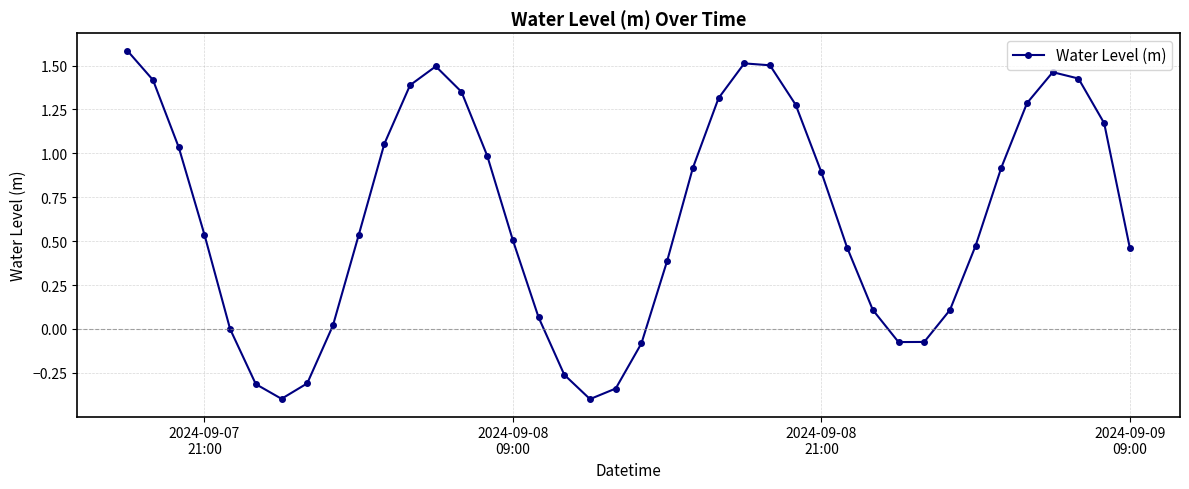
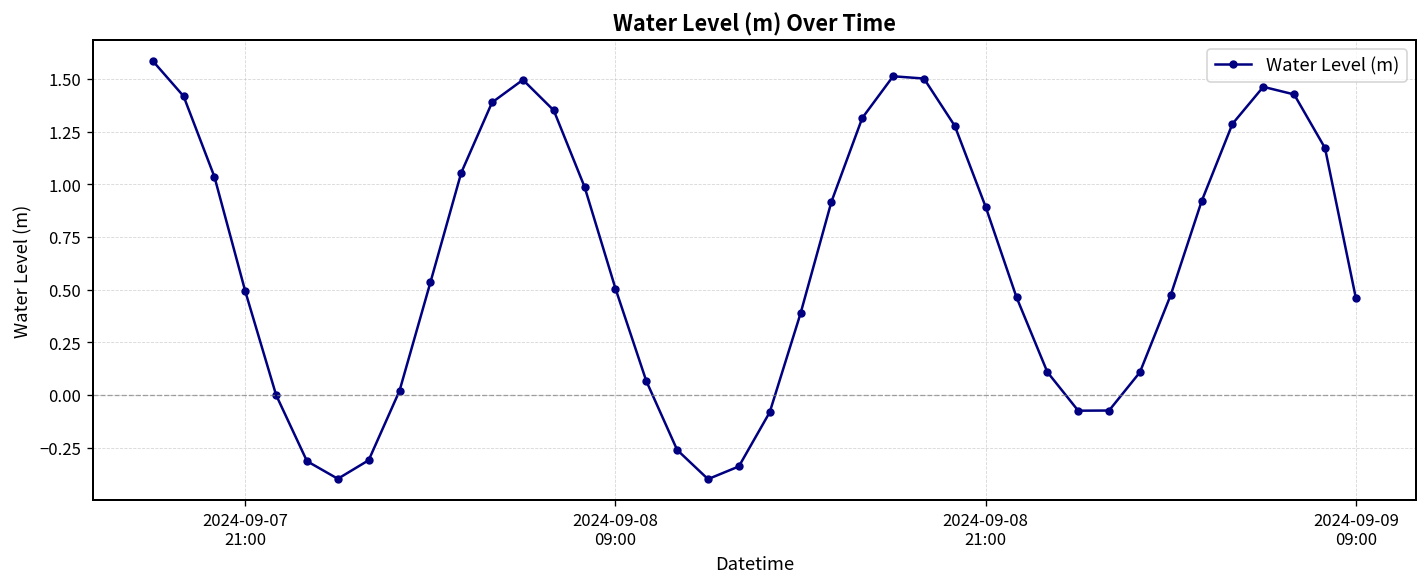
2024-09-07 21:00: 0.54 -> 0.49
